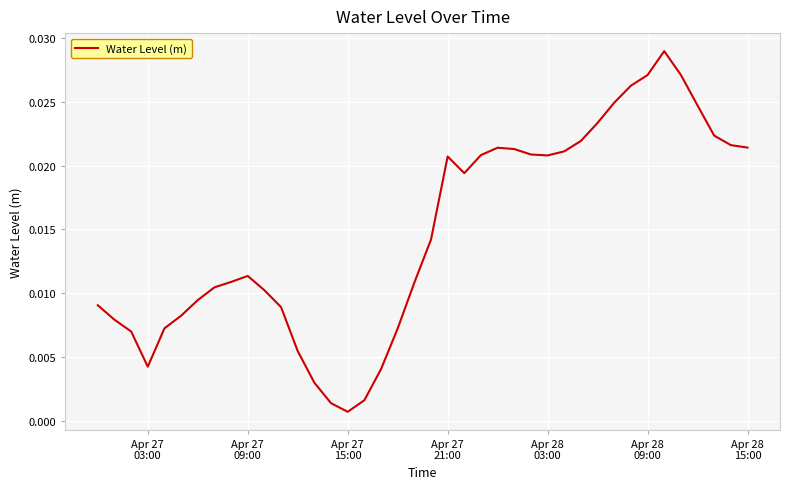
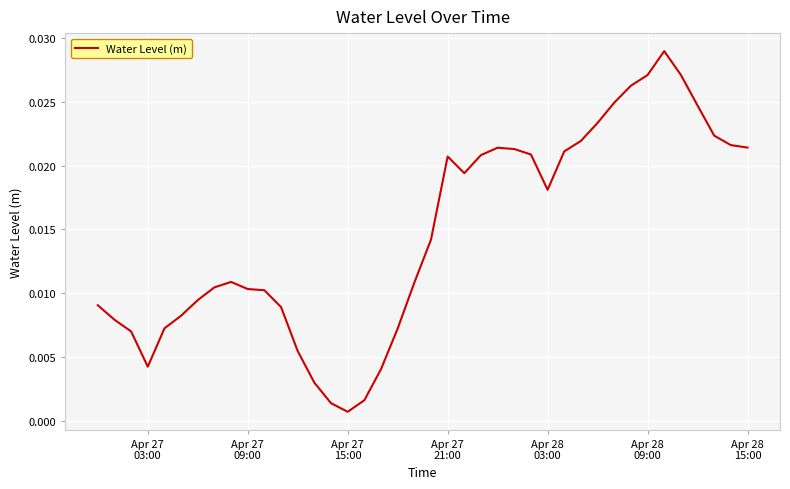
Apr 27 09:00: 0.0114 -> 0.0103
Apr 28 03:00: 0.0208 -> 0.0181
